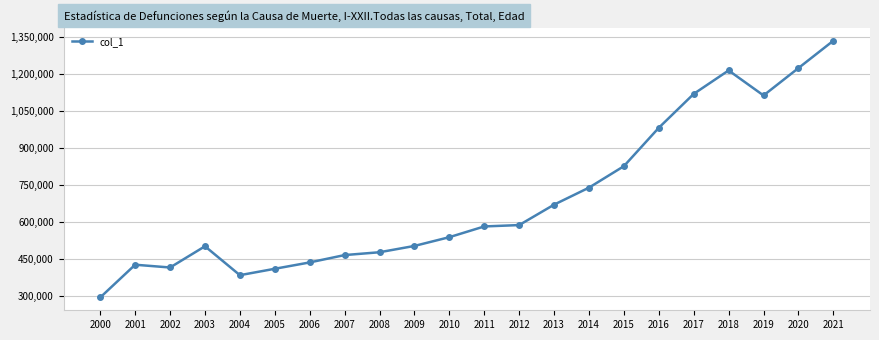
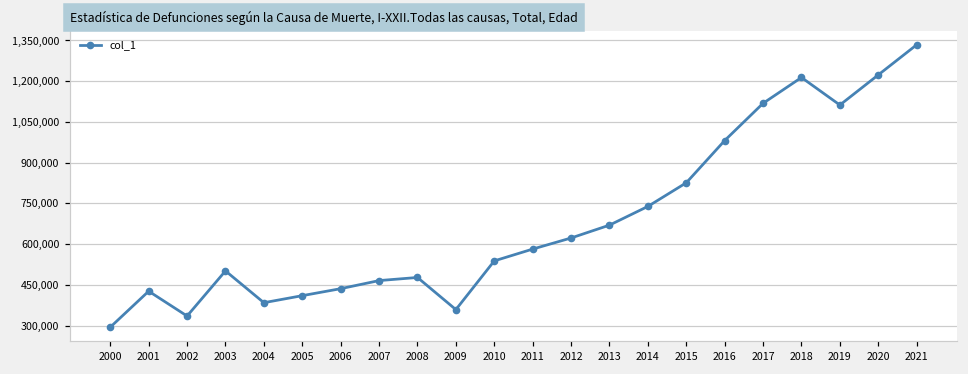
2002: 420,000 -> 340,000
2009: 500,000 -> 360,000
2012: 590,000 -> 620,000
